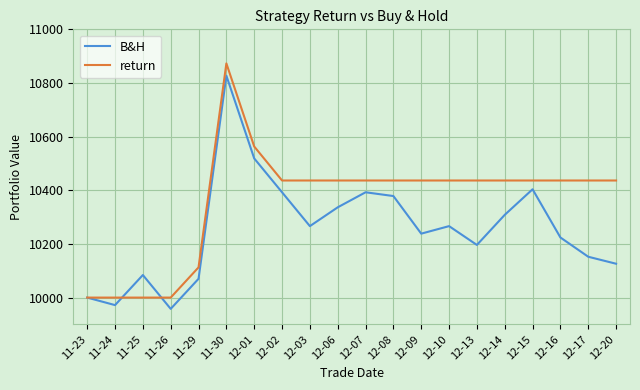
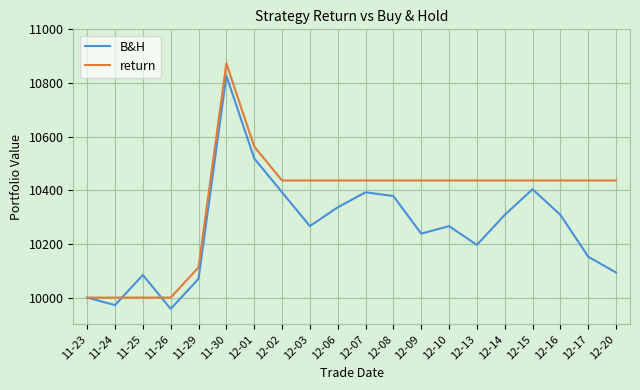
B&H, 12-16: 10220 -> 10310
B&H, 12-20: 10130 -> 10090
